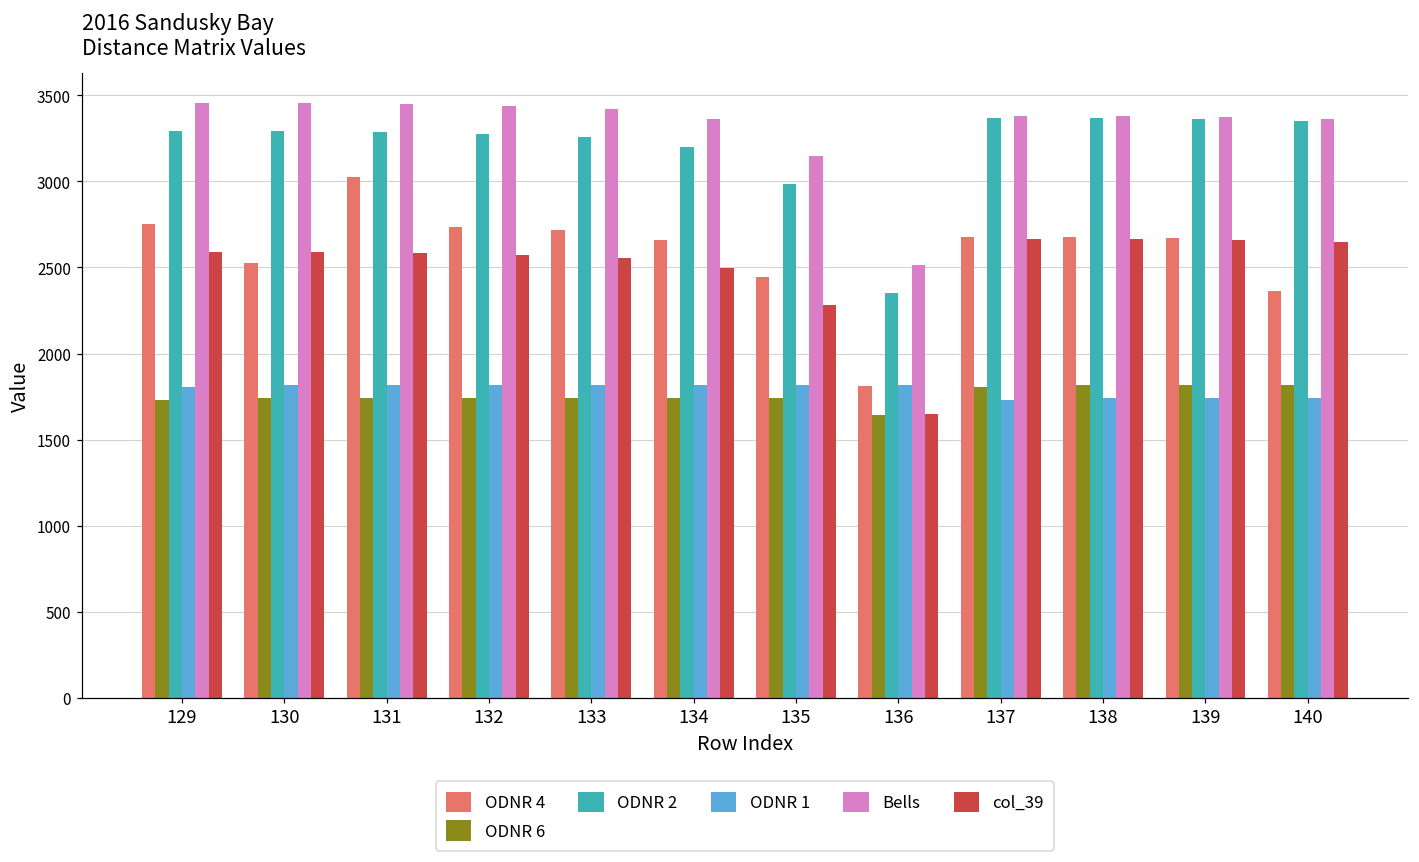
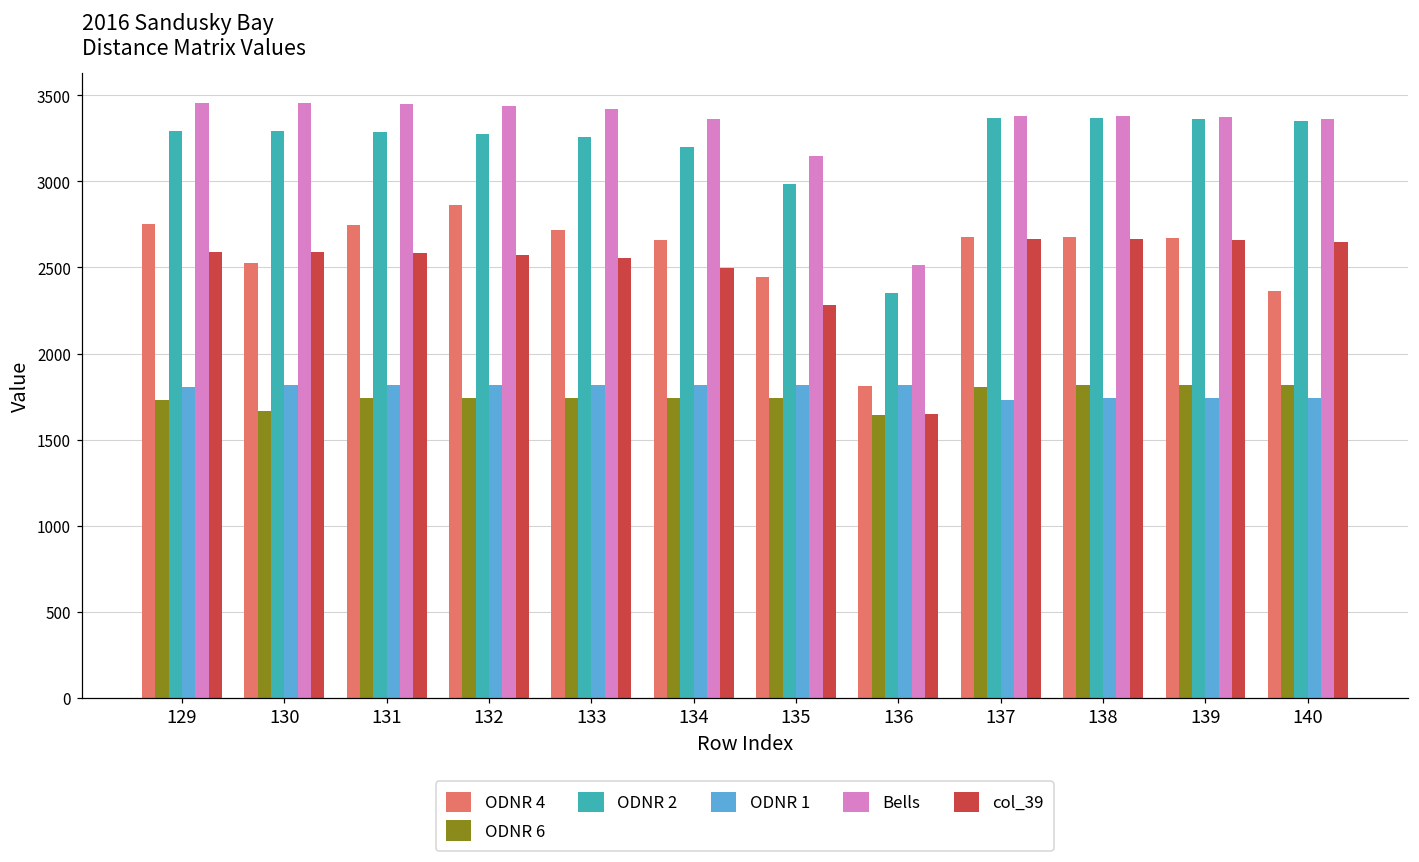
ODNR 6, 130: 1740 -> 1670
ODNR 4, 131: 3030 -> 2750
ODNR 4, 132: 2740 -> 2870
